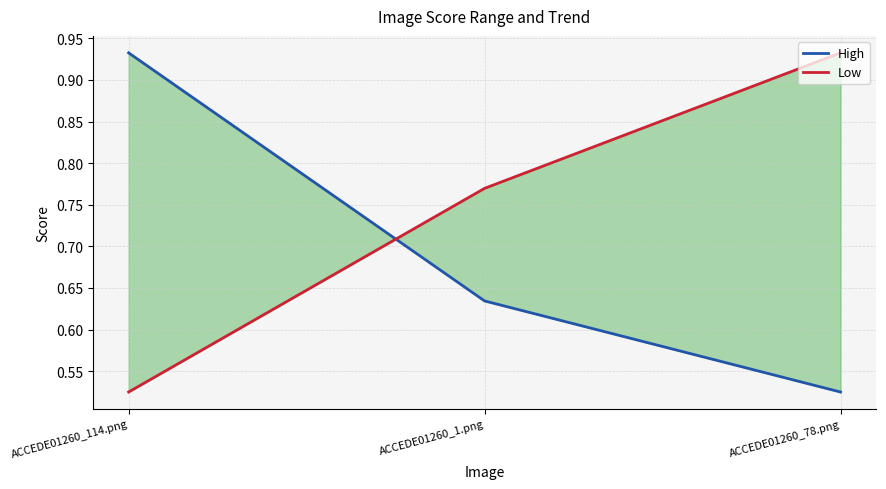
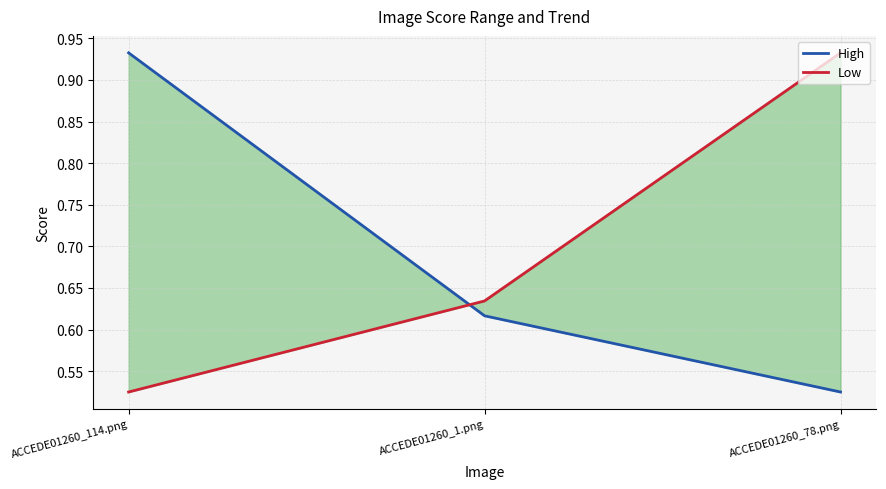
High, ACCEDE01260_1.png: 0.63 -> 0.62
Low, ACCEDE01260_1.png: 0.77 -> 0.63
